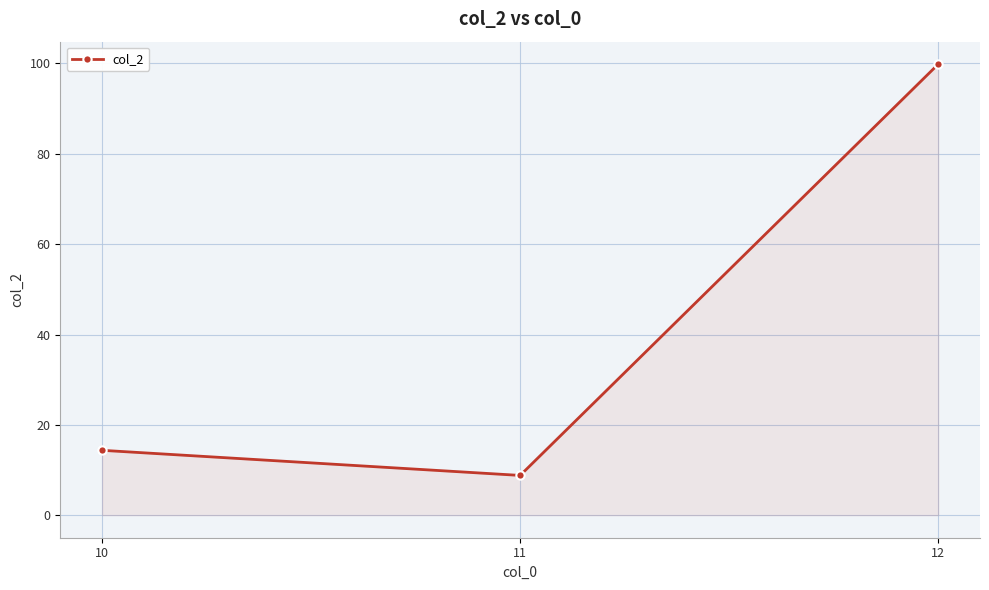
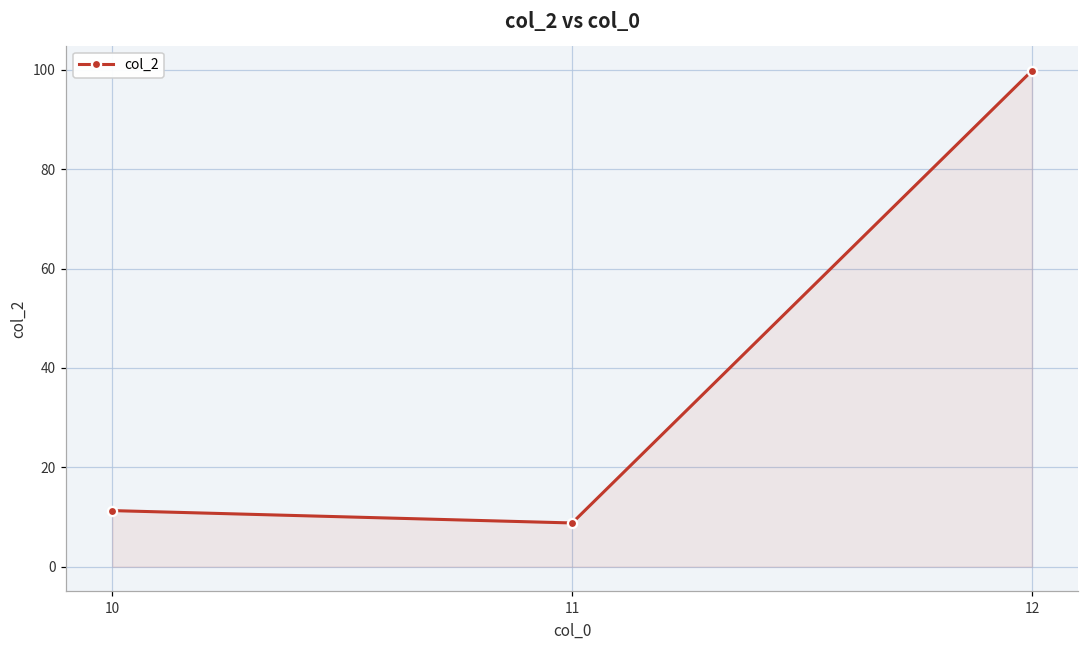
10: 14 -> 11
